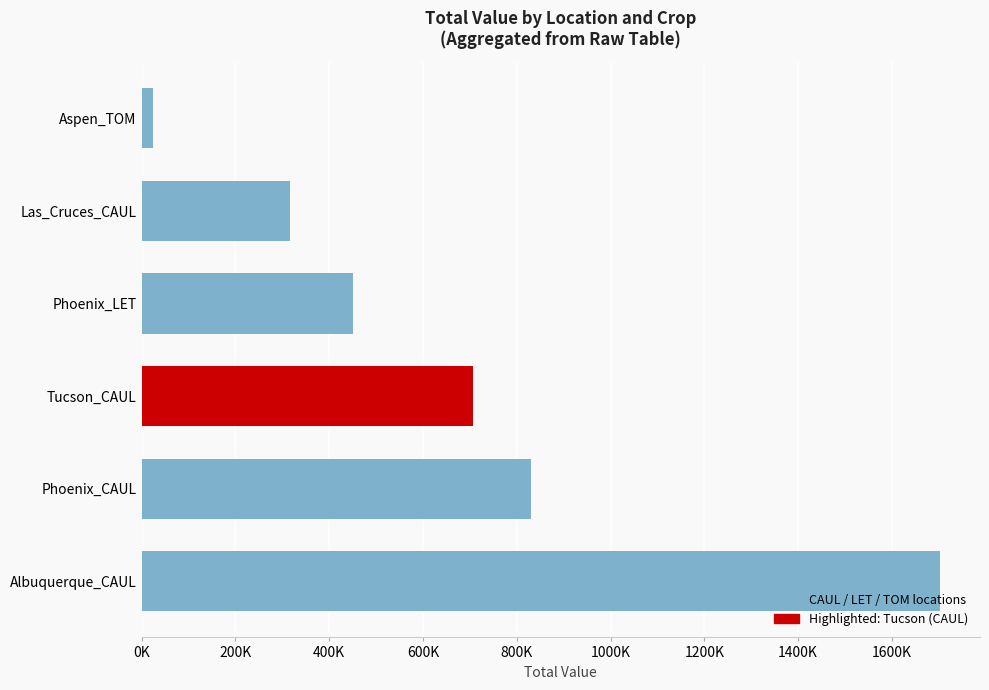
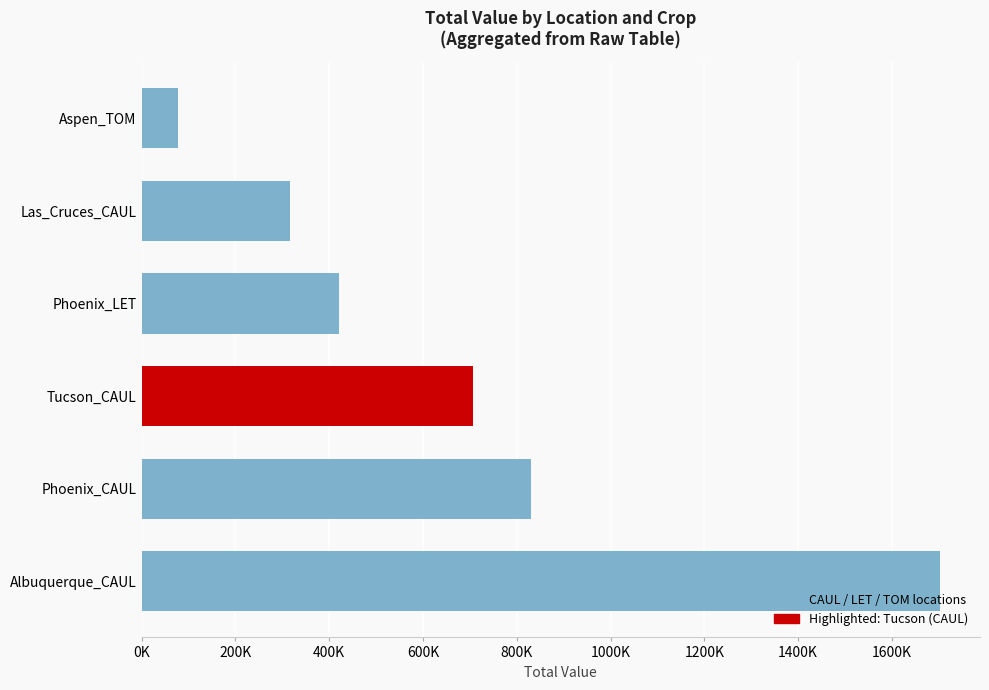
Aspen_TOM: 20000 -> 80000
Phoenix_LET: 450000 -> 420000
